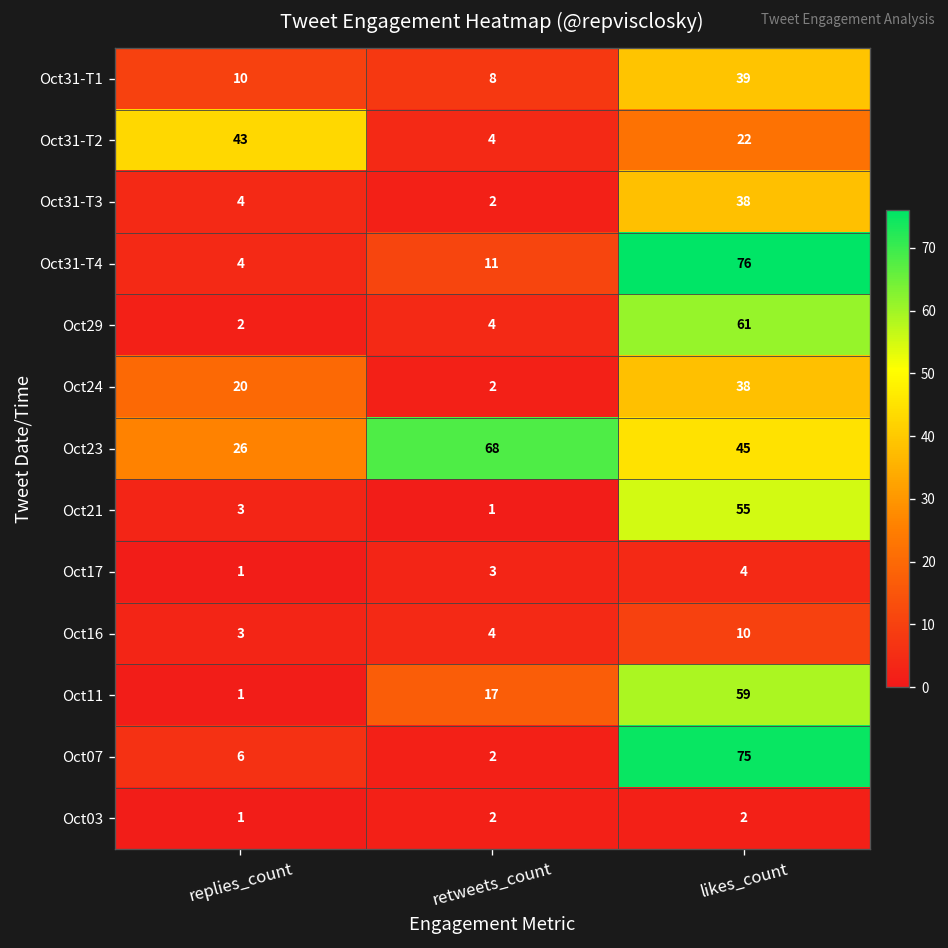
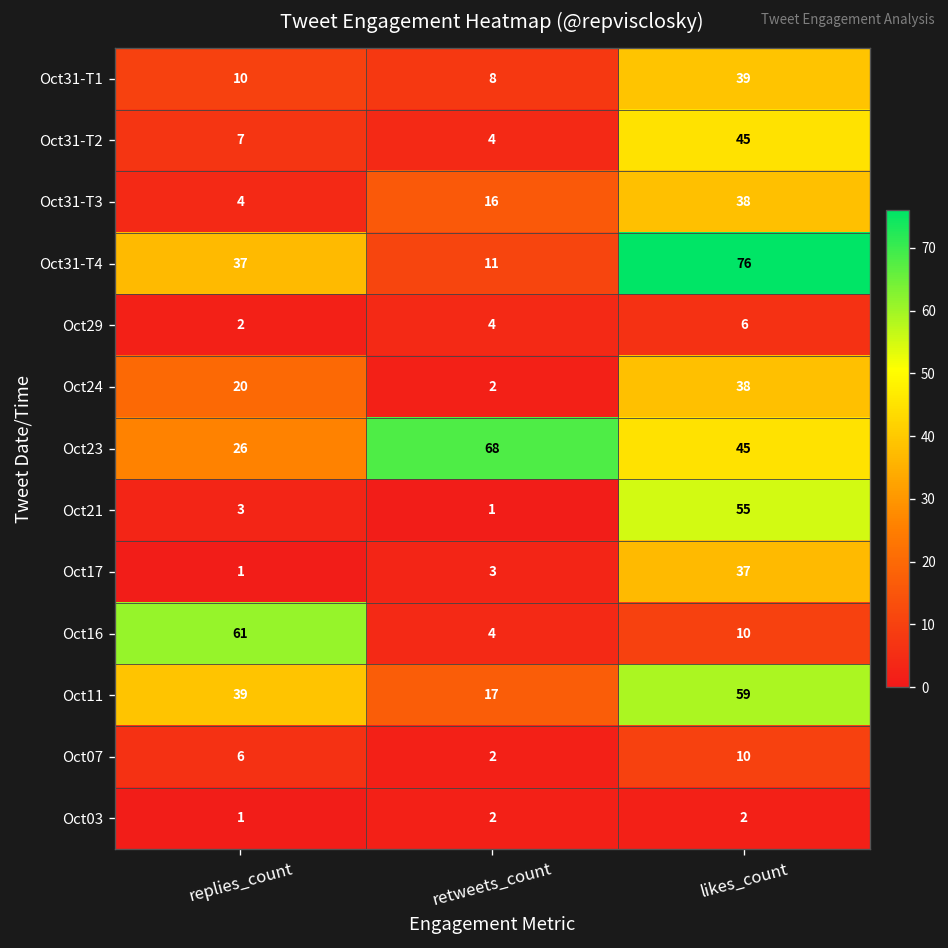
Oct31-T2, replies_count: 43 -> 7
Oct31-T2, likes_count: 22 -> 45
Oct31-T3, retweets_count: 2 -> 16
Oct31-T4, replies_count: 4 -> 37
Oct29, likes_count: 61 -> 6
Oct17, likes_count: 4 -> 37
Oct16, replies_count: 3 -> 61
Oct11, replies_count: 1 -> 39
Oct07, likes_count: 75 -> 10
